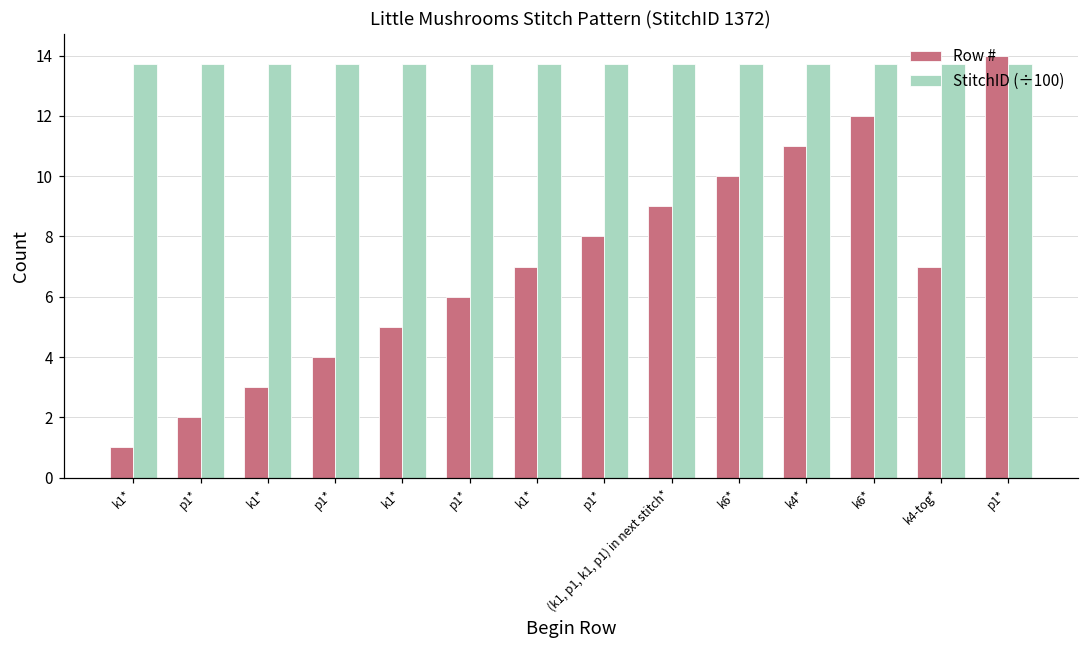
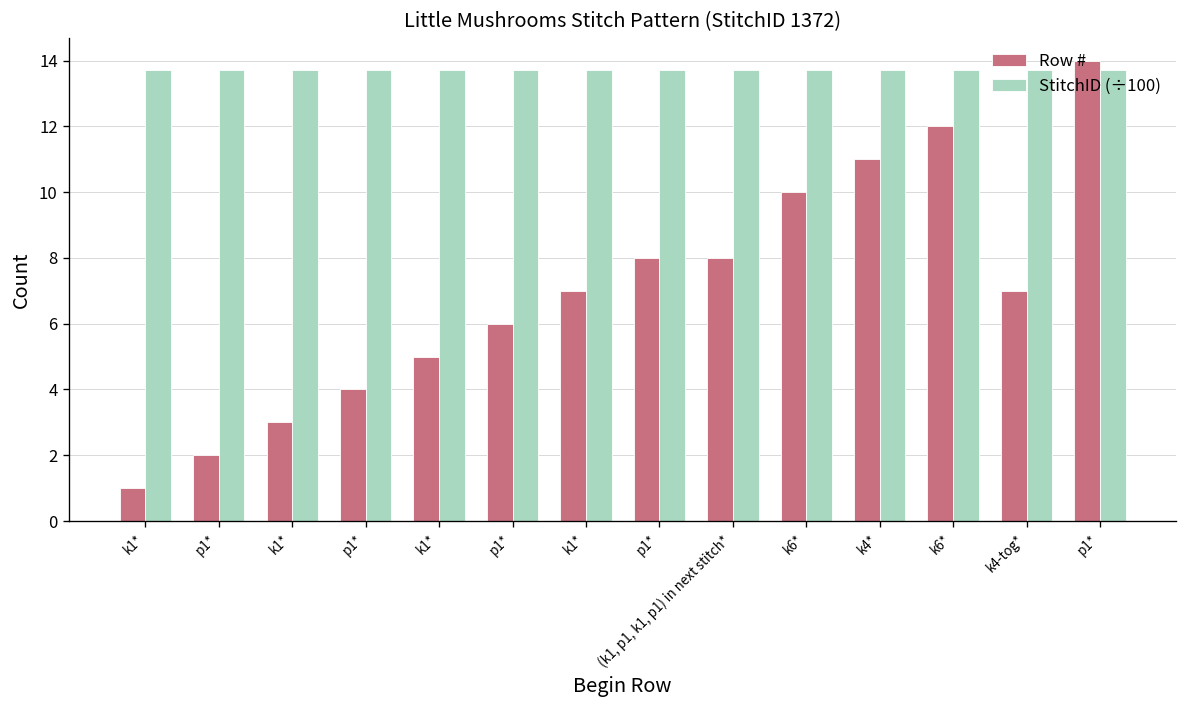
Row #, (k1, p1, k1, p1) in next stitch*: 9 -> 8
